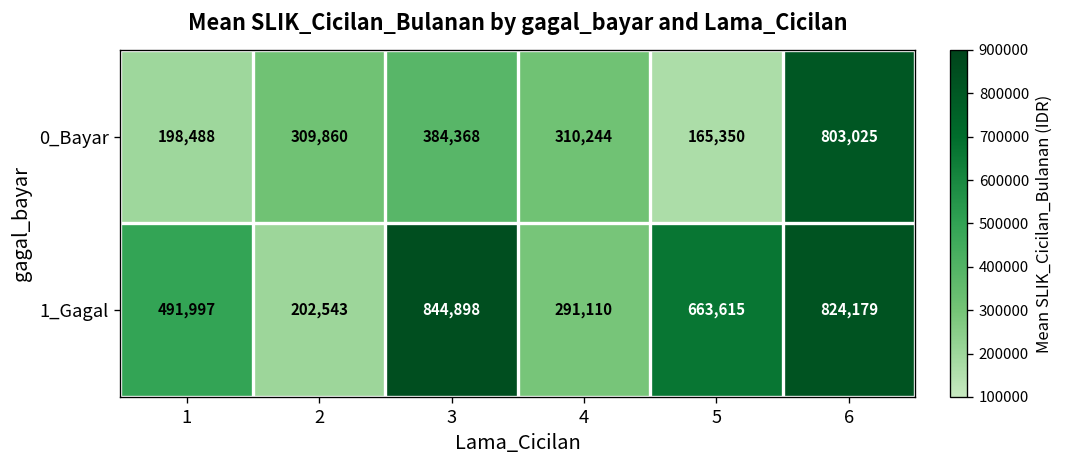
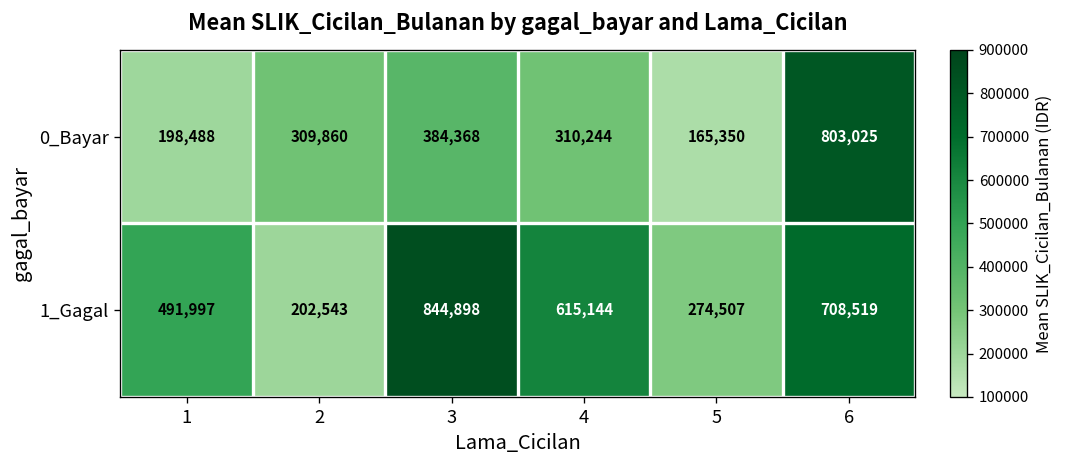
1_Gagal, 4: 291,110 -> 615,144
1_Gagal, 5: 663,615 -> 274,507
1_Gagal, 6: 824,179 -> 708,519
